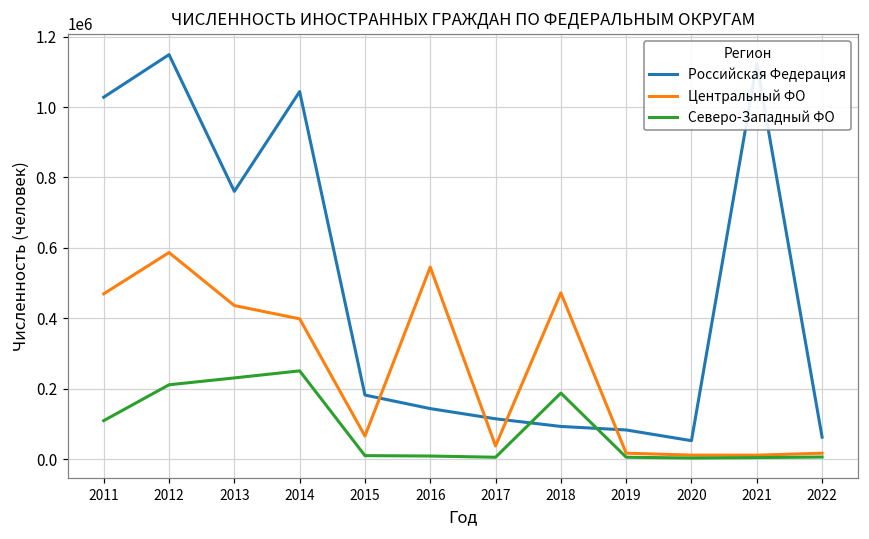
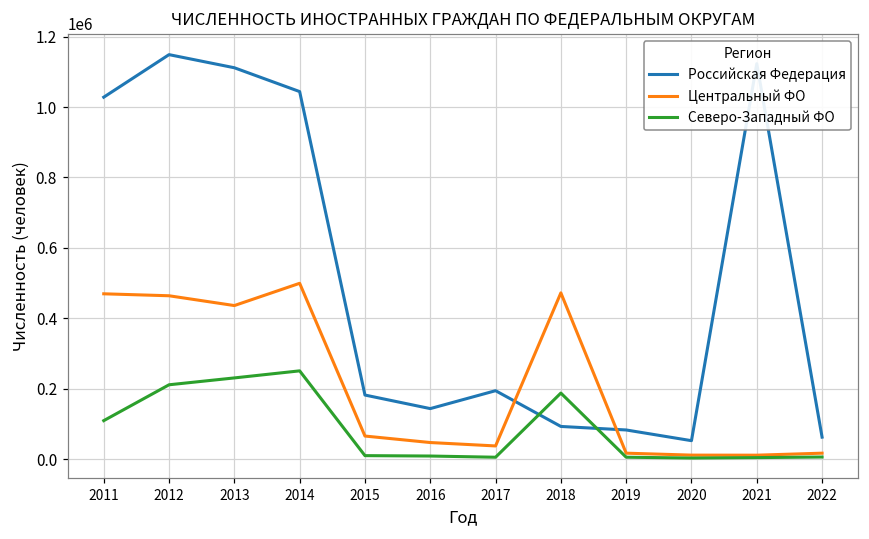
Центральный ФО, 2012: 590000 -> 460000
Российская Федерация, 2013: 760000 -> 1110000
Центральный ФО, 2014: 400000 -> 500000
Центральный ФО, 2016: 550000 -> 50000
Российская Федерация, 2017: 110000 -> 190000
